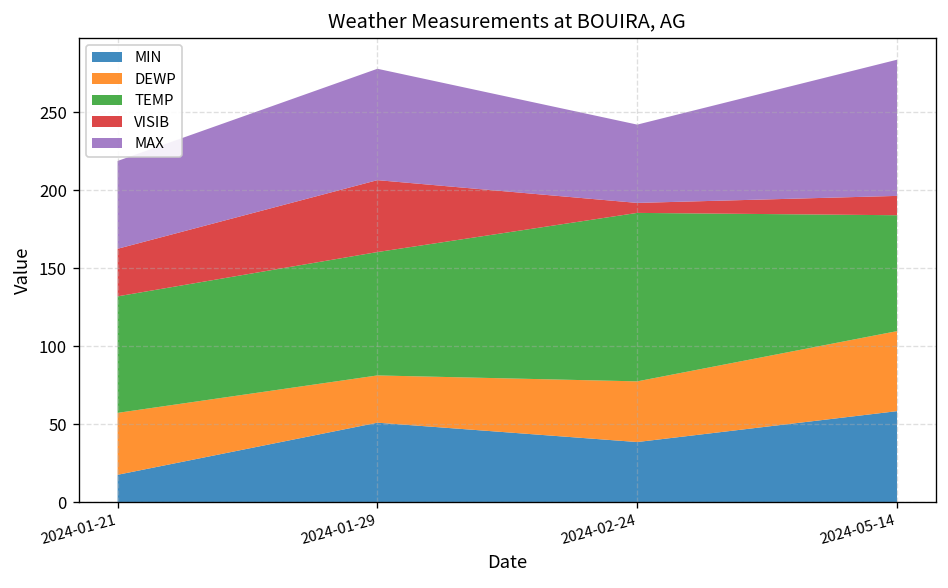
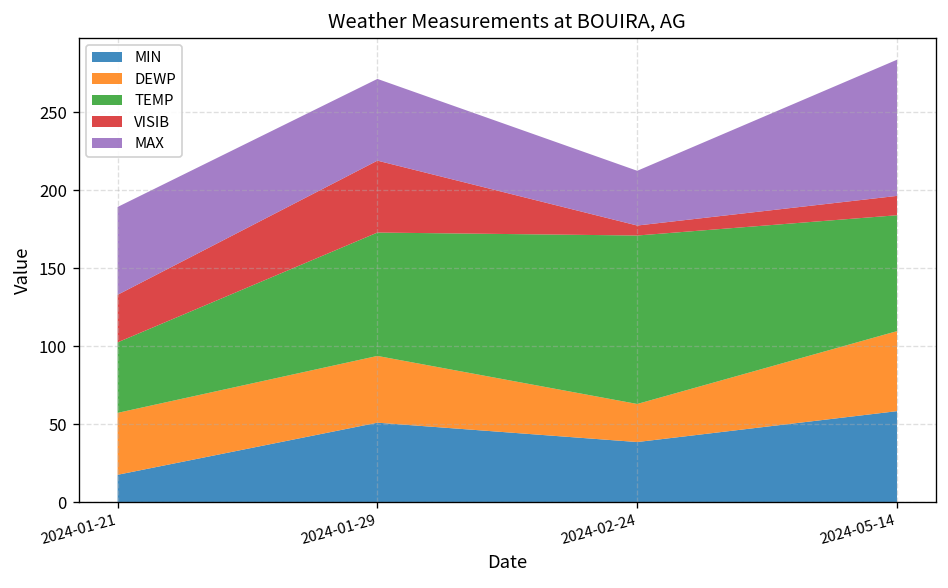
TEMP, 2024-01-21: 75 -> 45
DEWP, 2024-01-29: 30 -> 43
MAX, 2024-01-29: 71 -> 52
DEWP, 2024-02-24: 39 -> 24
MAX, 2024-02-24: 50 -> 35
